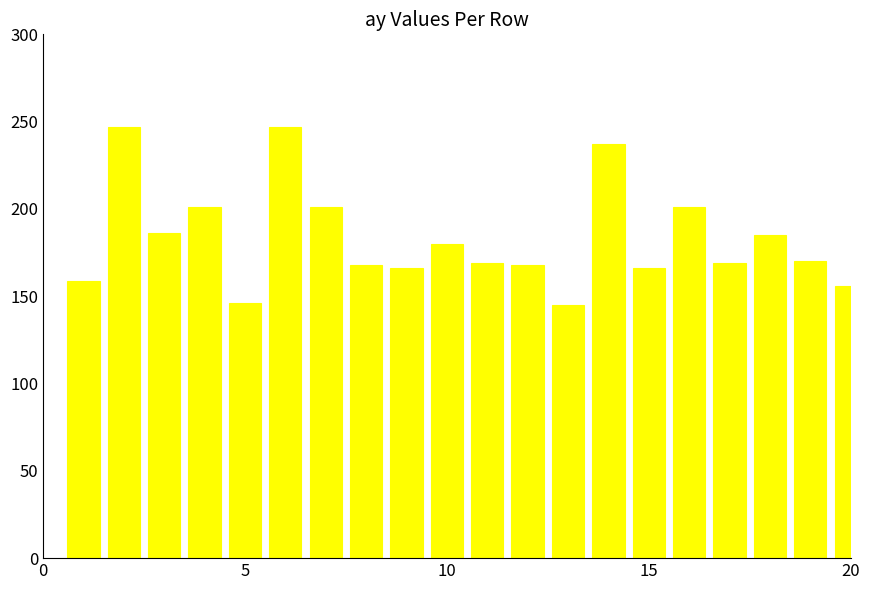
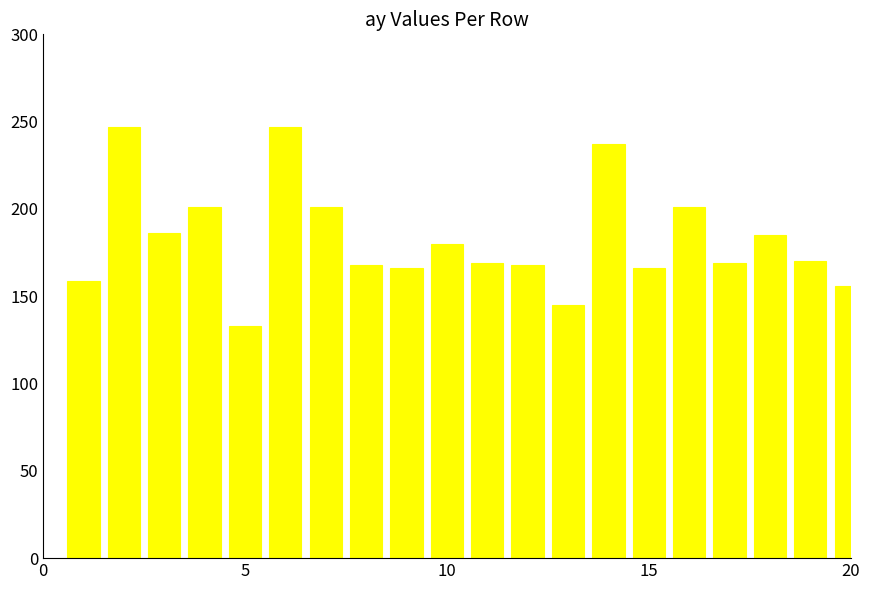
5: 146 -> 133
